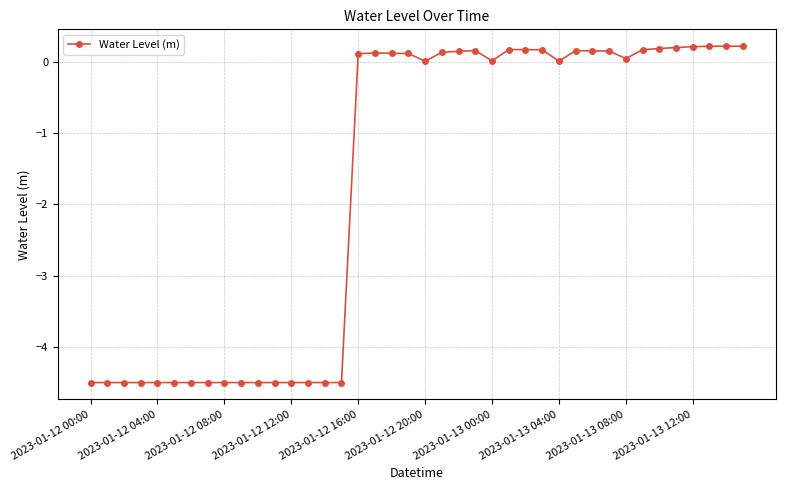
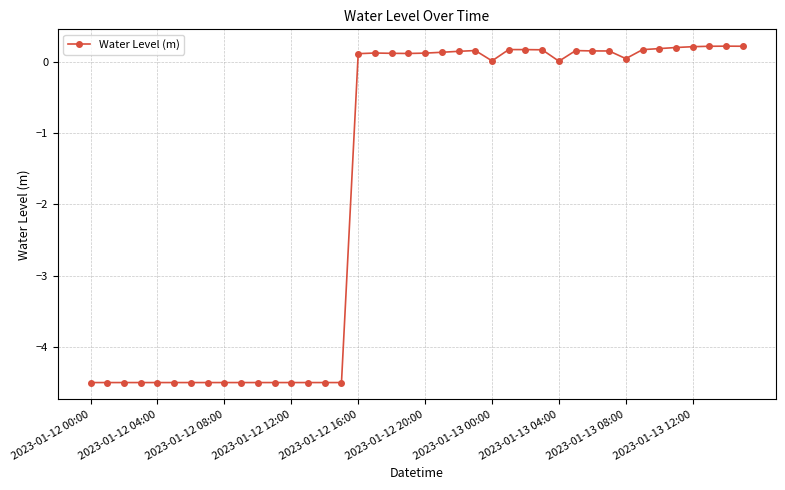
2023-01-12 20:00: 0.0 -> 0.1
